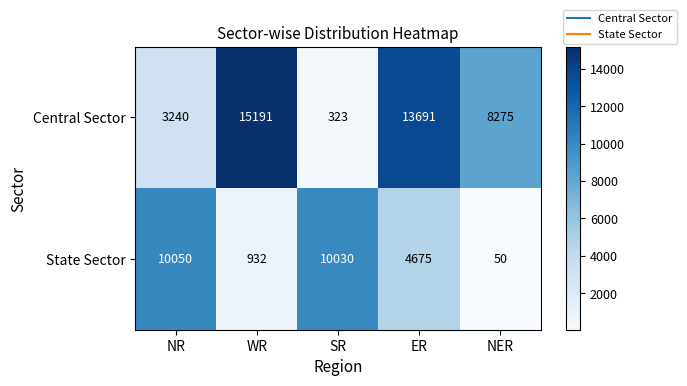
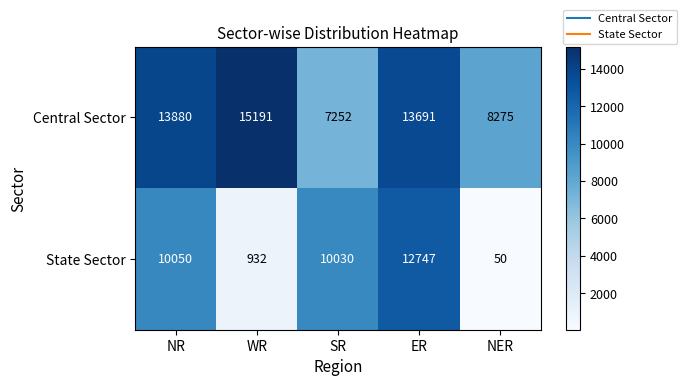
Central Sector, NR: 3240 -> 13880
Central Sector, SR: 323 -> 7252
State Sector, ER: 4675 -> 12747
